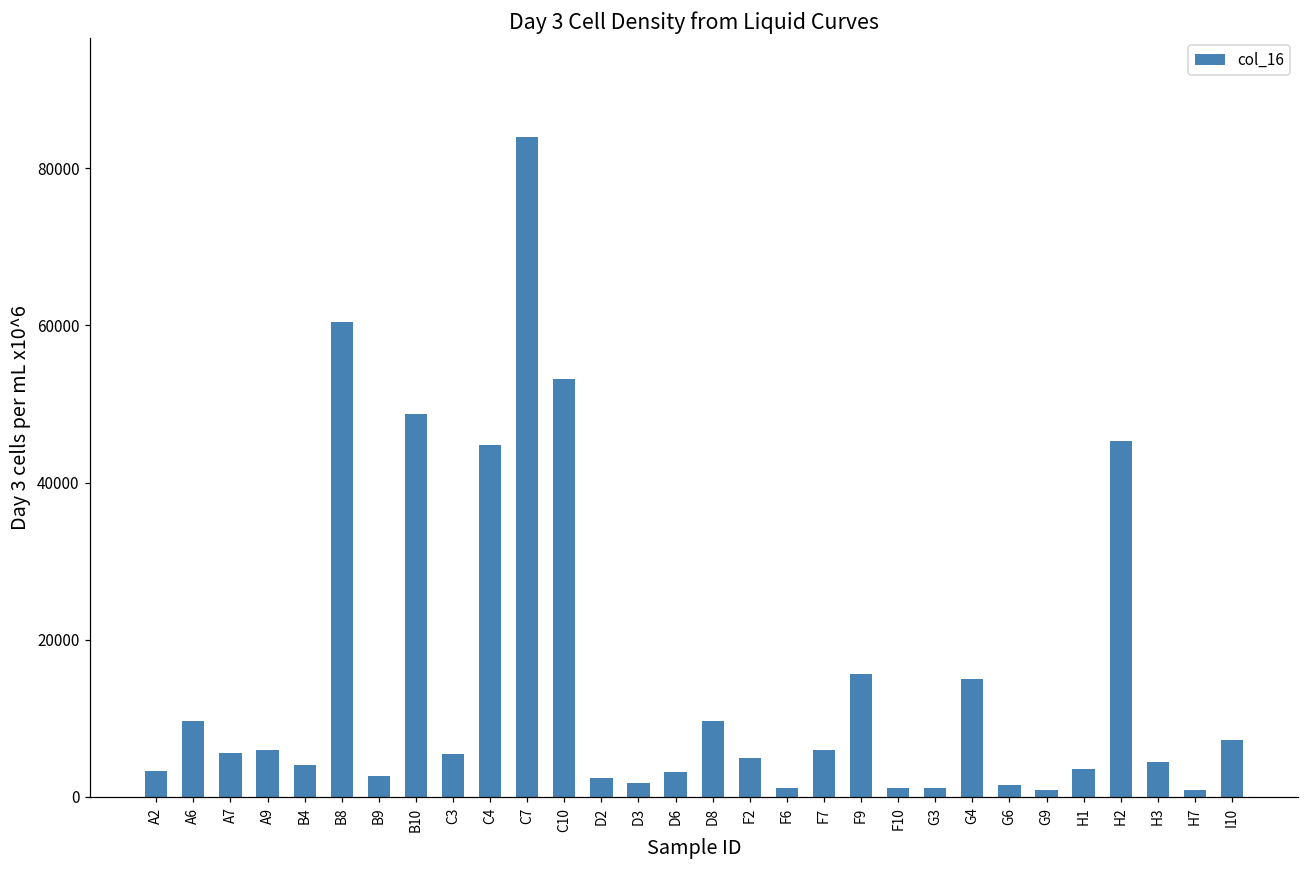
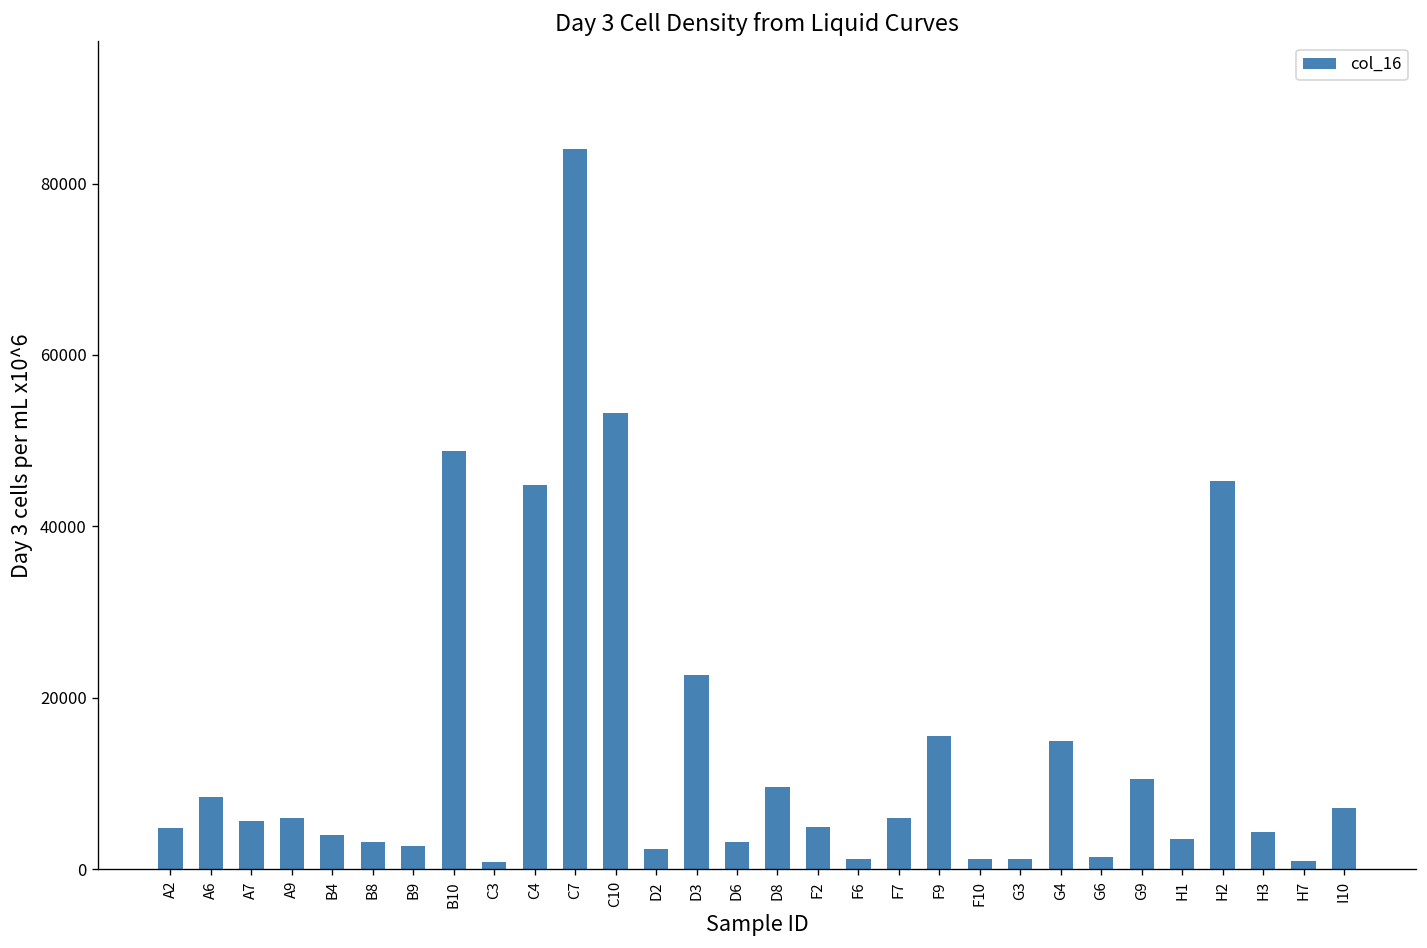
A2: 3000 -> 5000
A6: 10000 -> 8000
B8: 60000 -> 3000
C3: 5000 -> 1000
D3: 2000 -> 23000
G9: 1000 -> 11000
